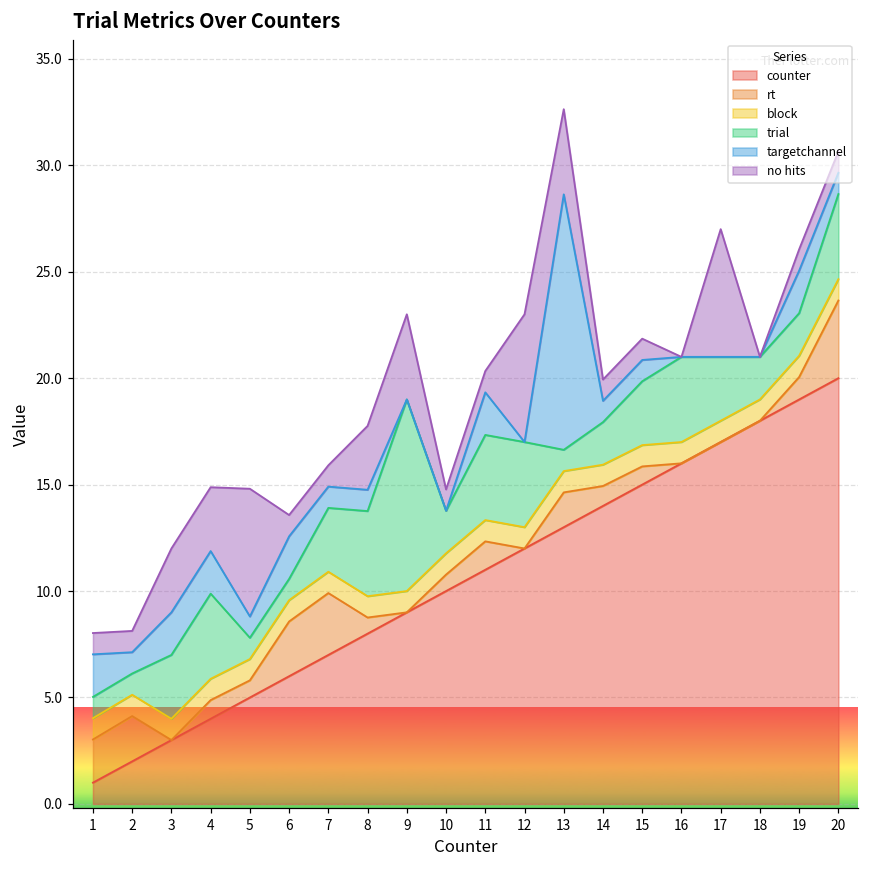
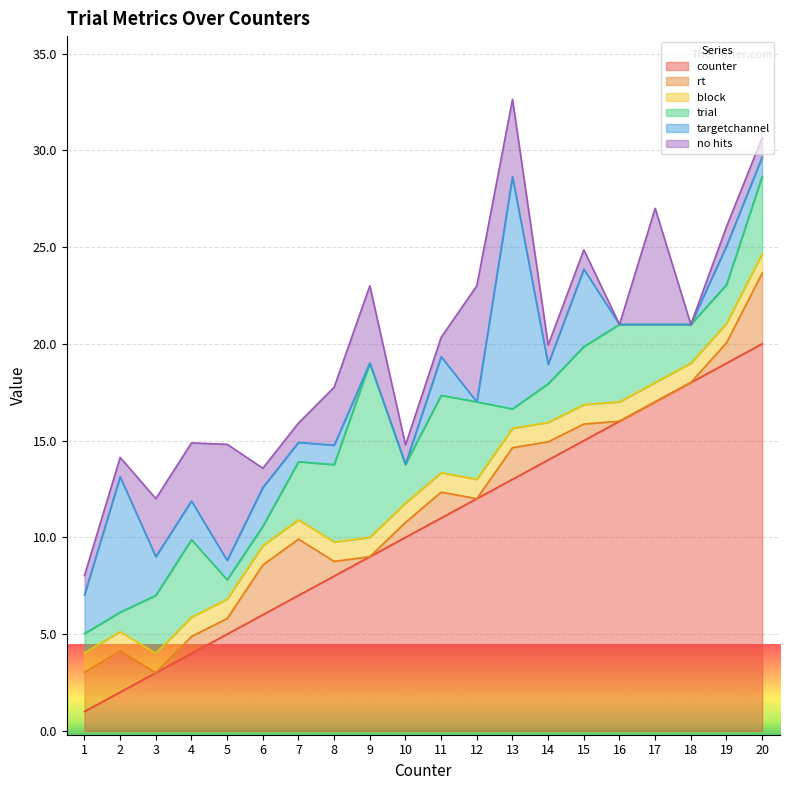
targetchannel, 2: 1 -> 7
targetchannel, 15: 1 -> 4
